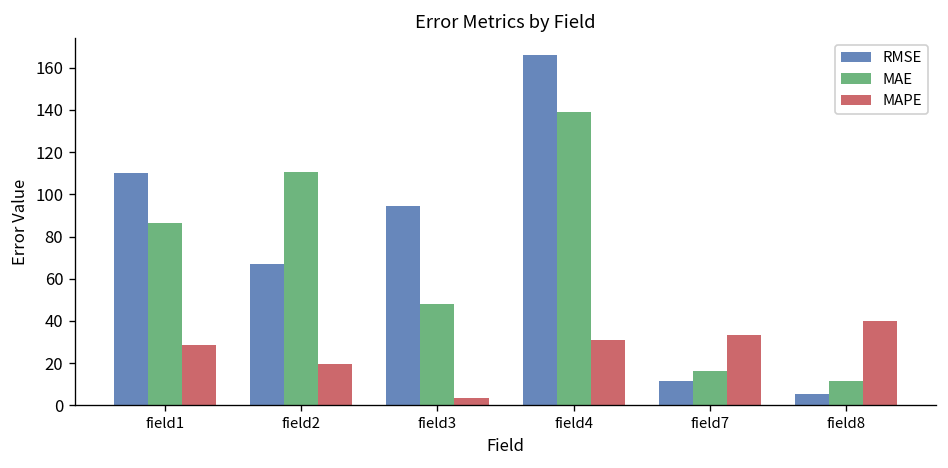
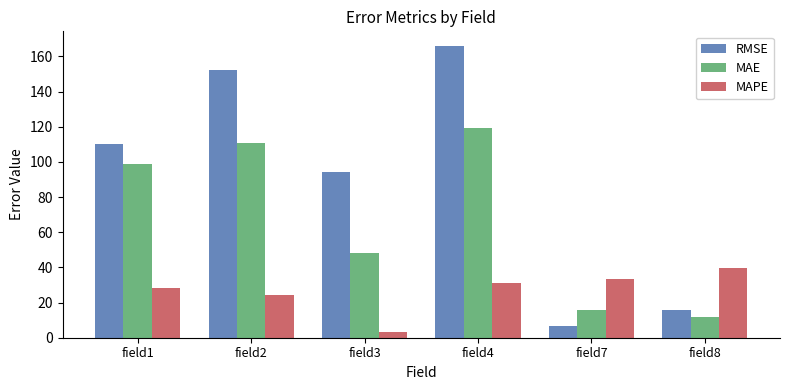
MAE, field1: 86 -> 99
RMSE, field2: 67 -> 152
MAPE, field2: 20 -> 25
MAE, field4: 139 -> 120
RMSE, field7: 12 -> 7
RMSE, field8: 5 -> 16
